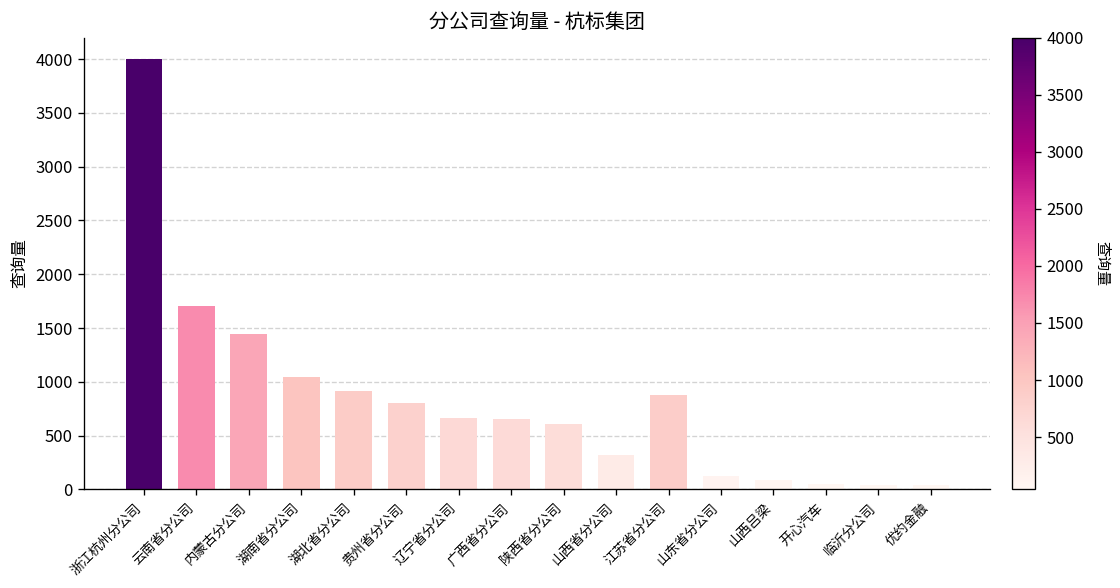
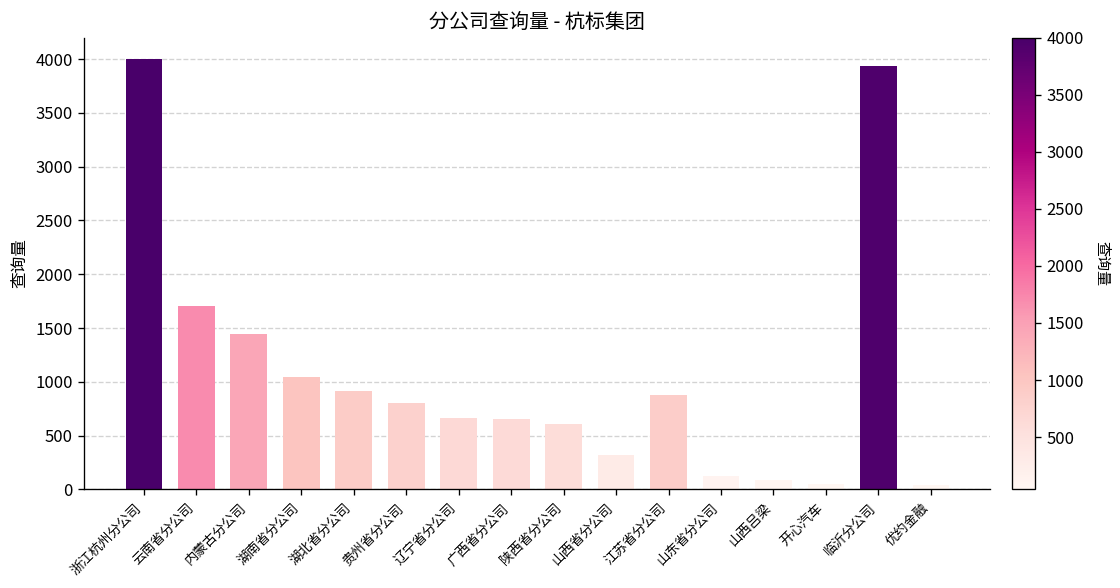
临沂分公司: 0 -> 3900
